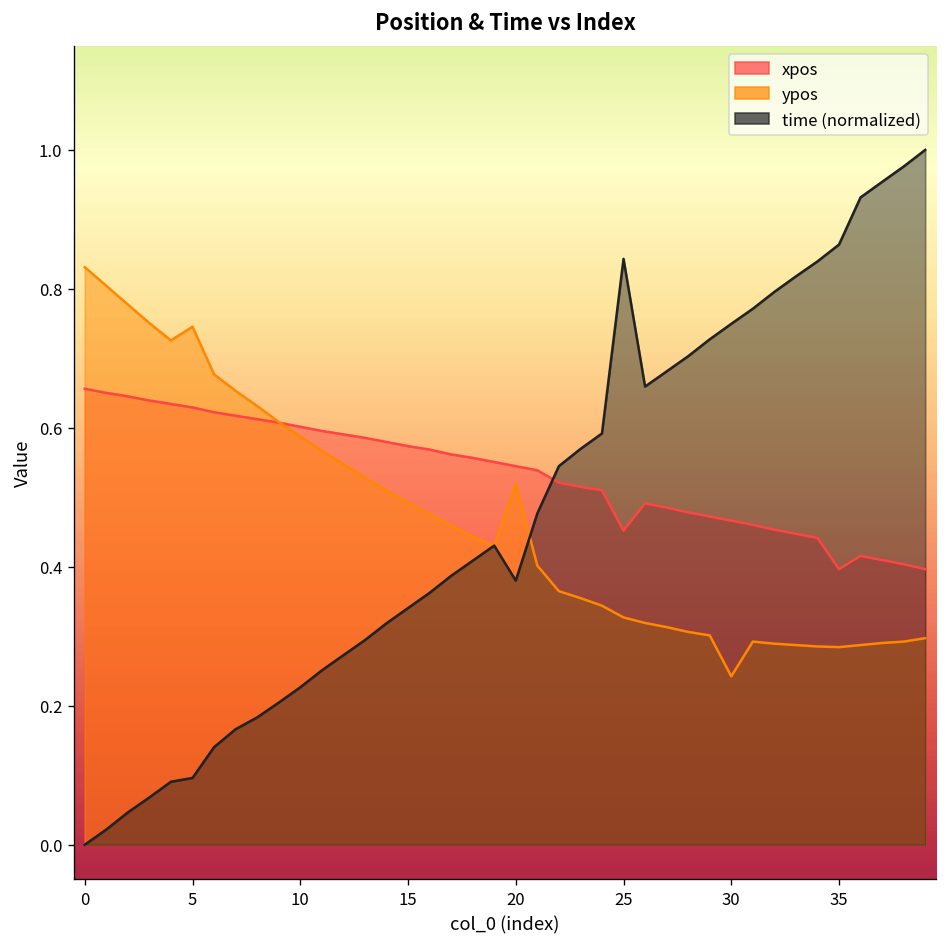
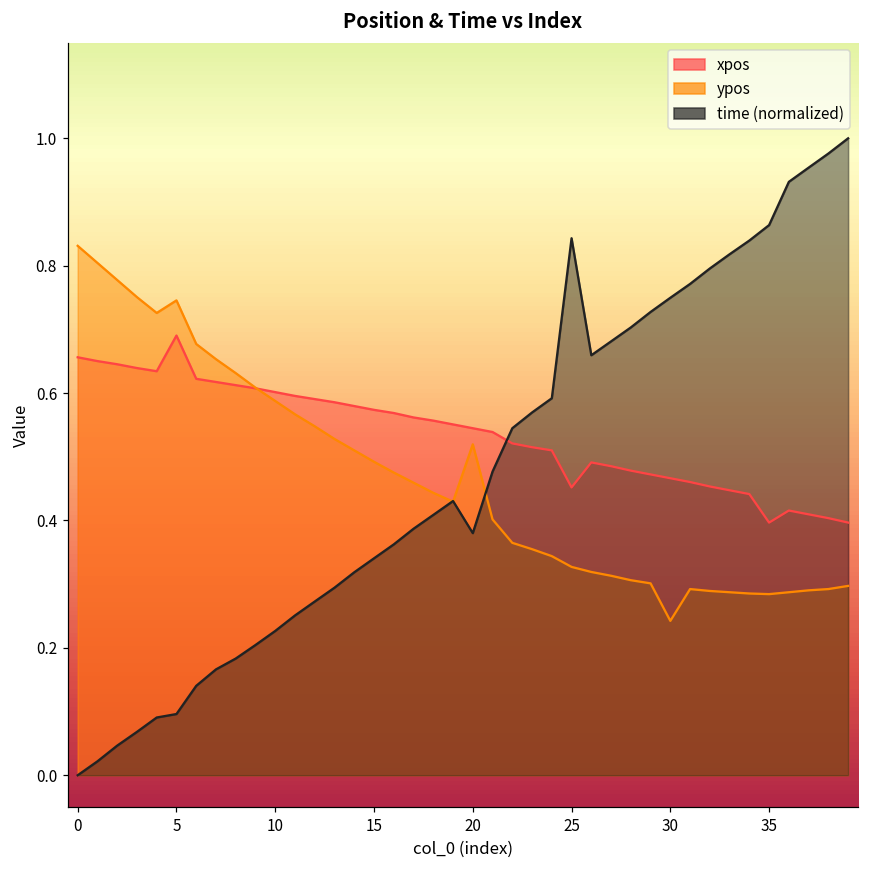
xpos, 5: 0.63 -> 0.69
